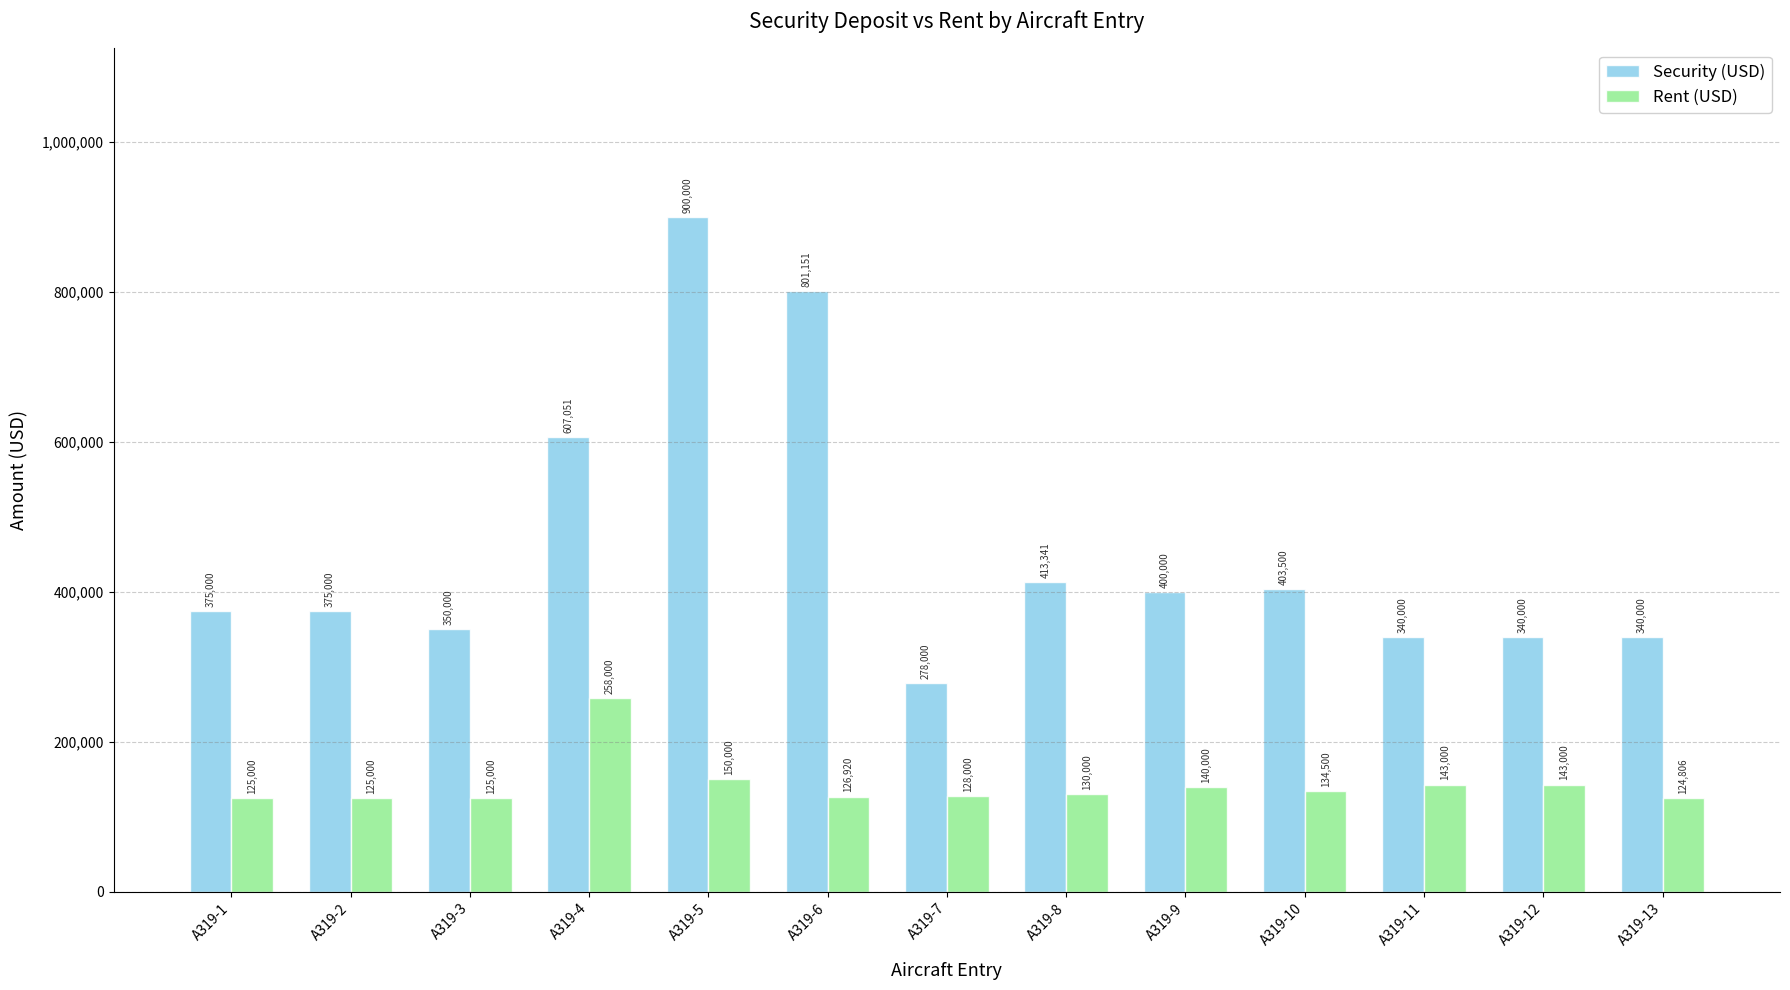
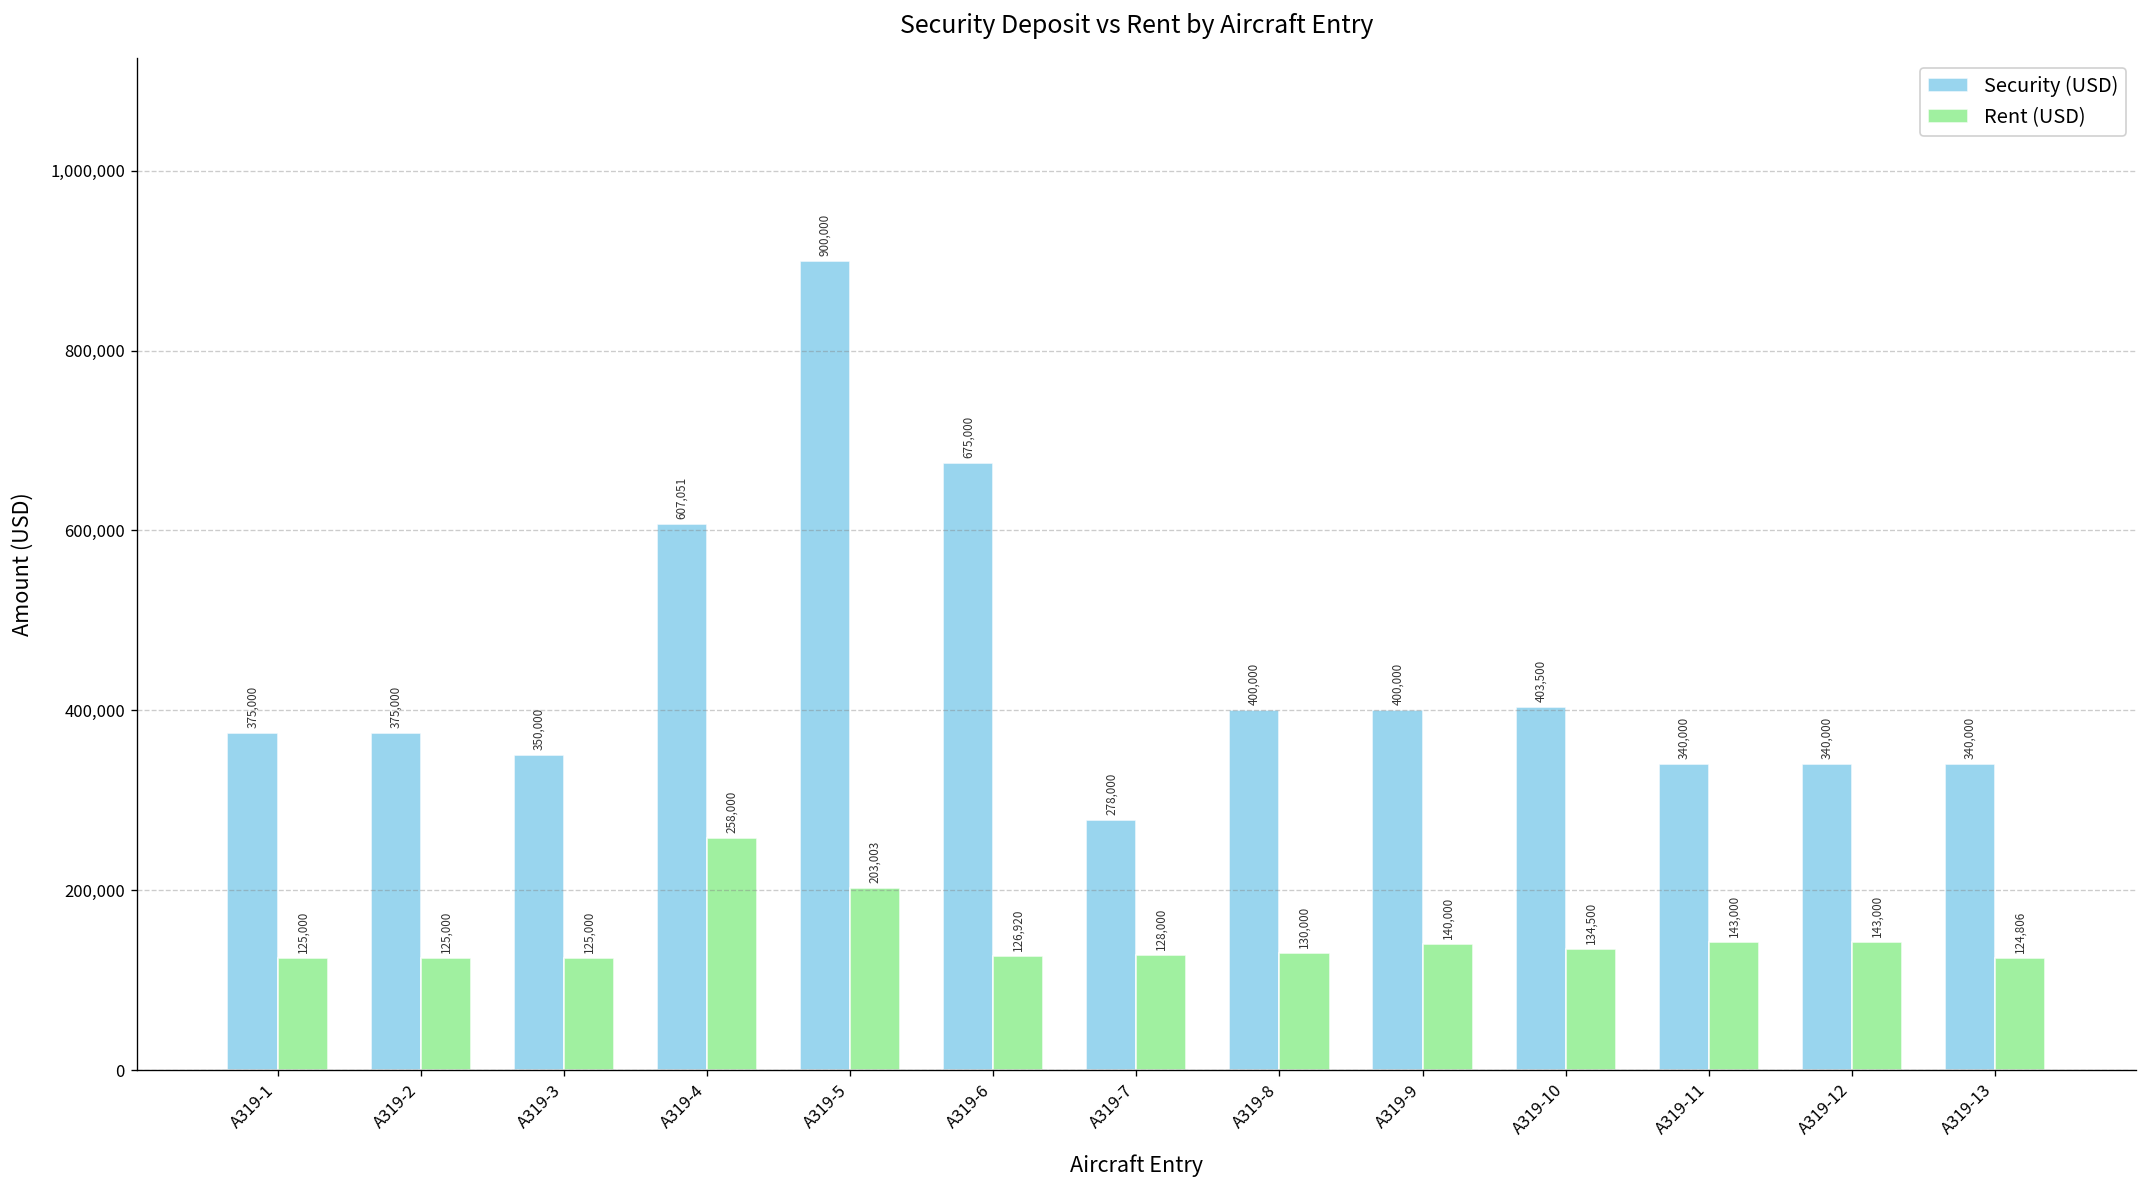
Rent (USD), A319-5: 150,000 -> 203,003
Security (USD), A319-6: 801,151 -> 675,000
Security (USD), A319-8: 413,341 -> 400,000
